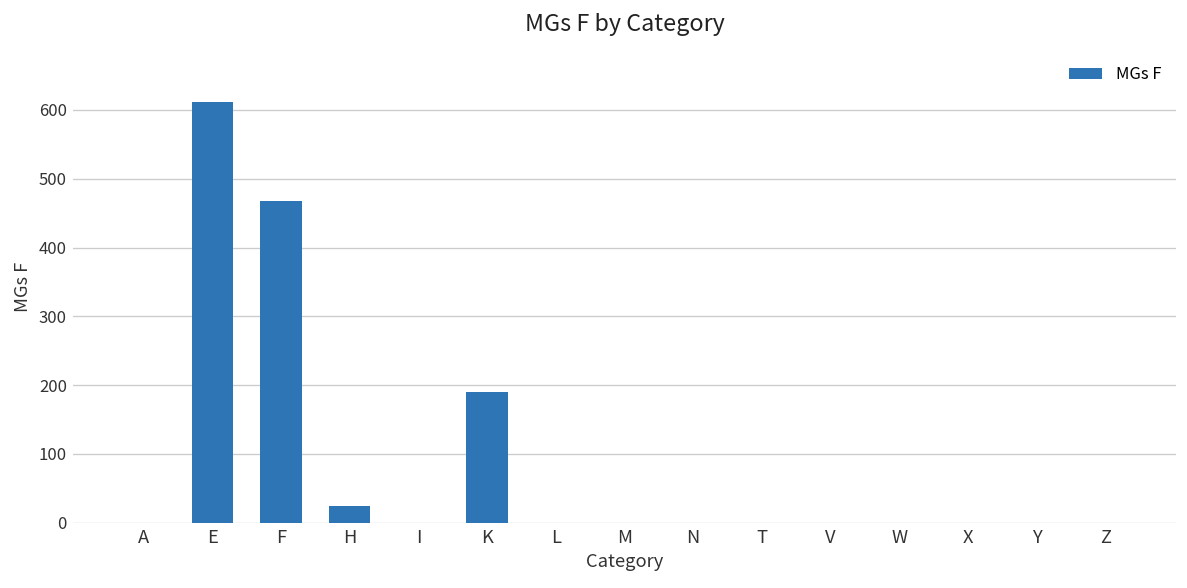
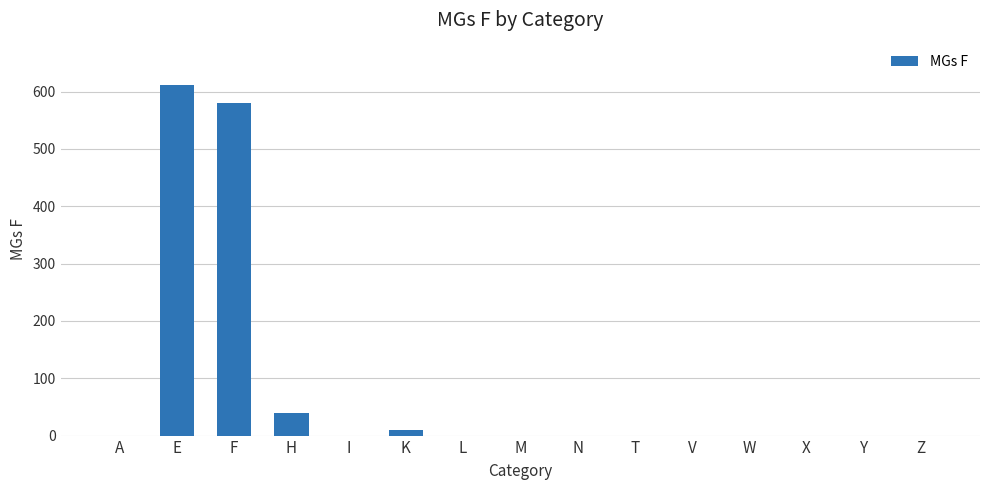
F: 470 -> 580
H: 20 -> 40
K: 190 -> 10
